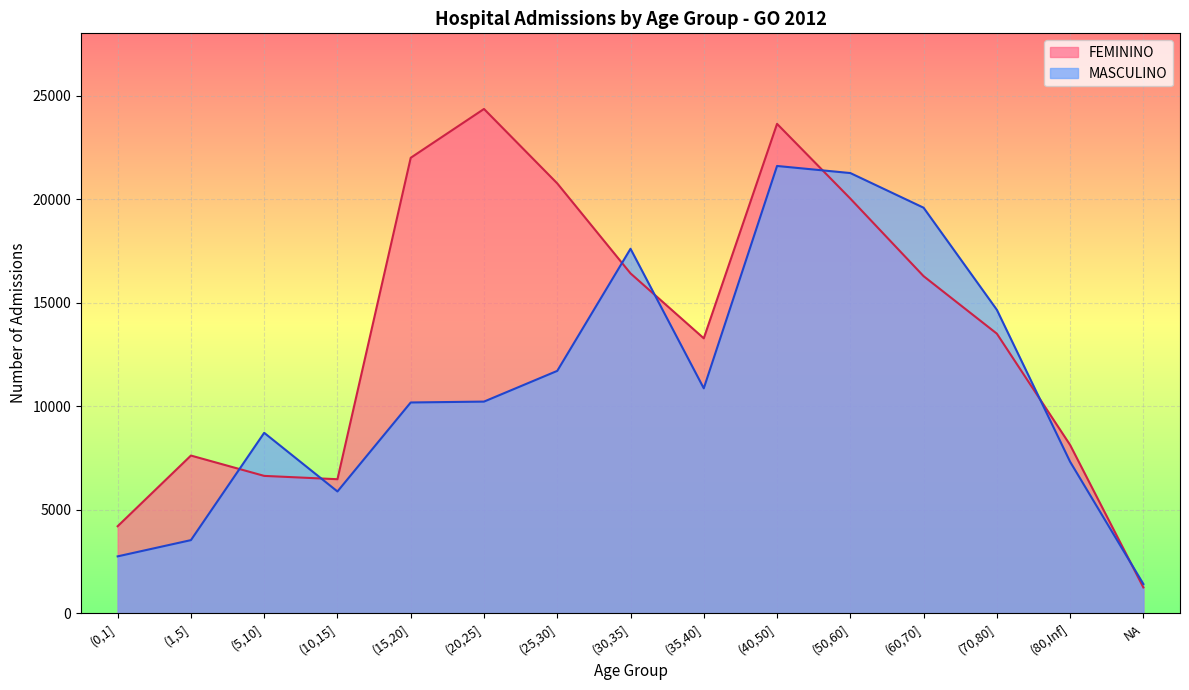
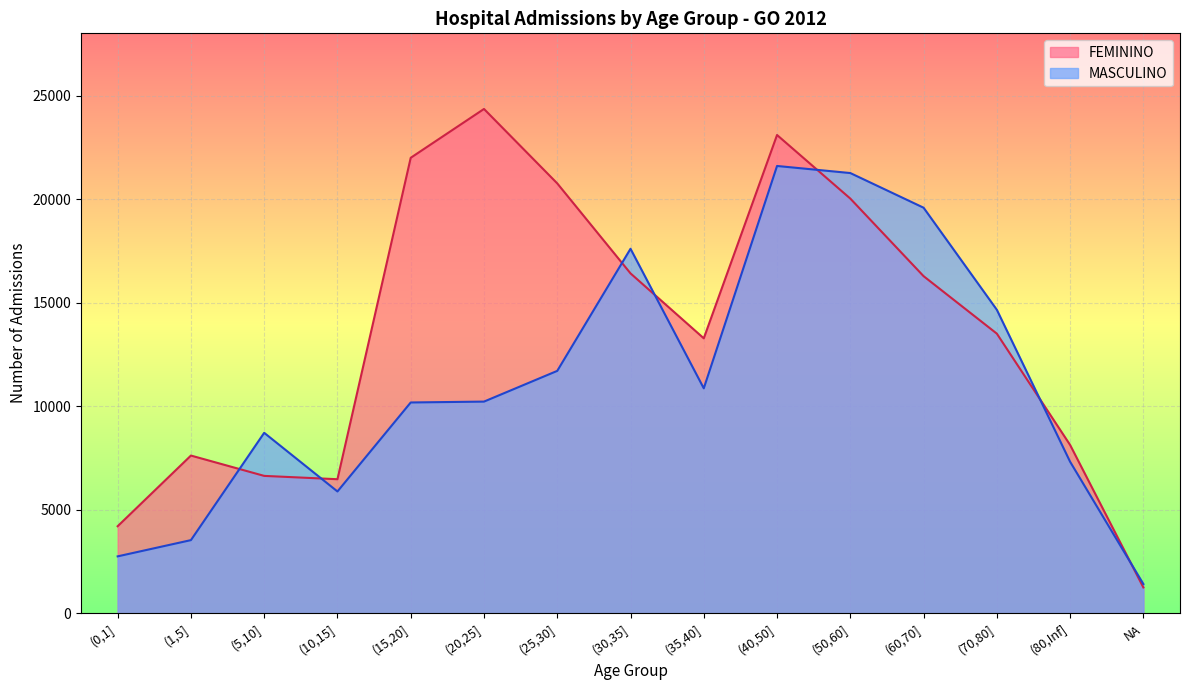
FEMININO, (40,50]: 23700 -> 23100
